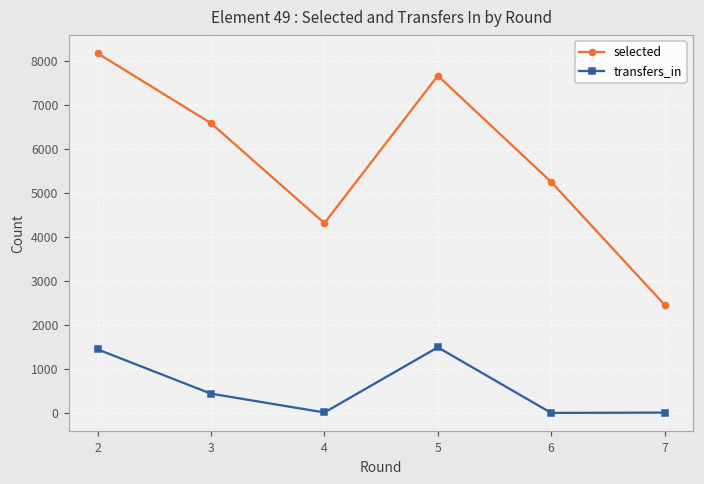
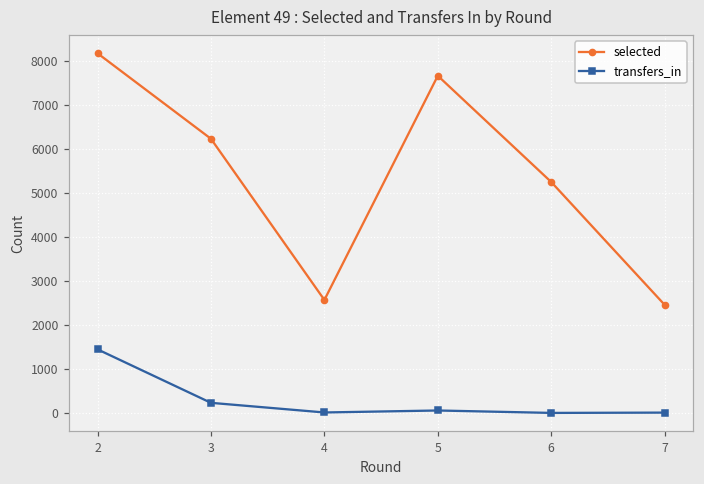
selected, 3: 6600 -> 6200
transfers_in, 3: 400 -> 200
selected, 4: 4300 -> 2600
transfers_in, 5: 1500 -> 100
